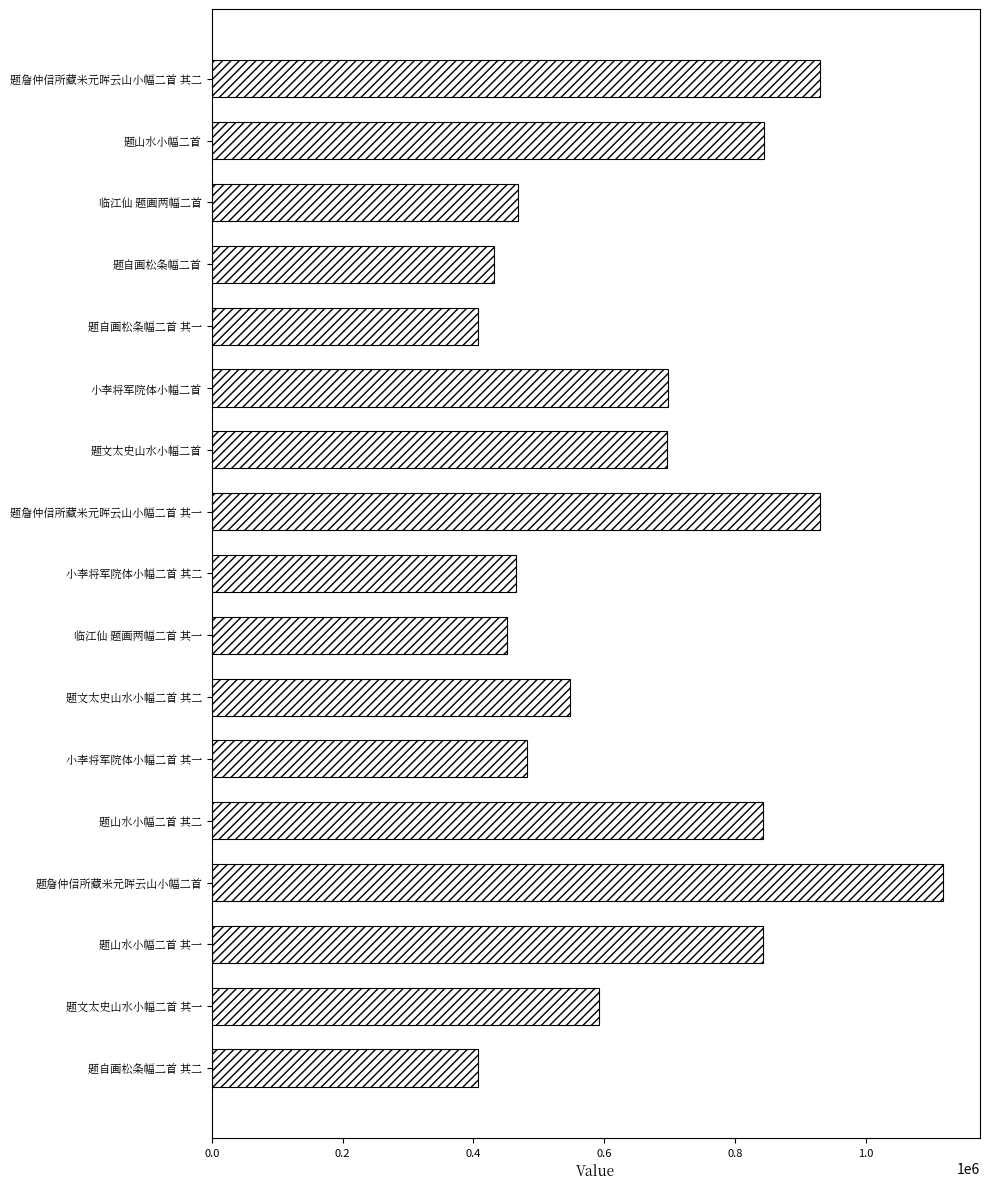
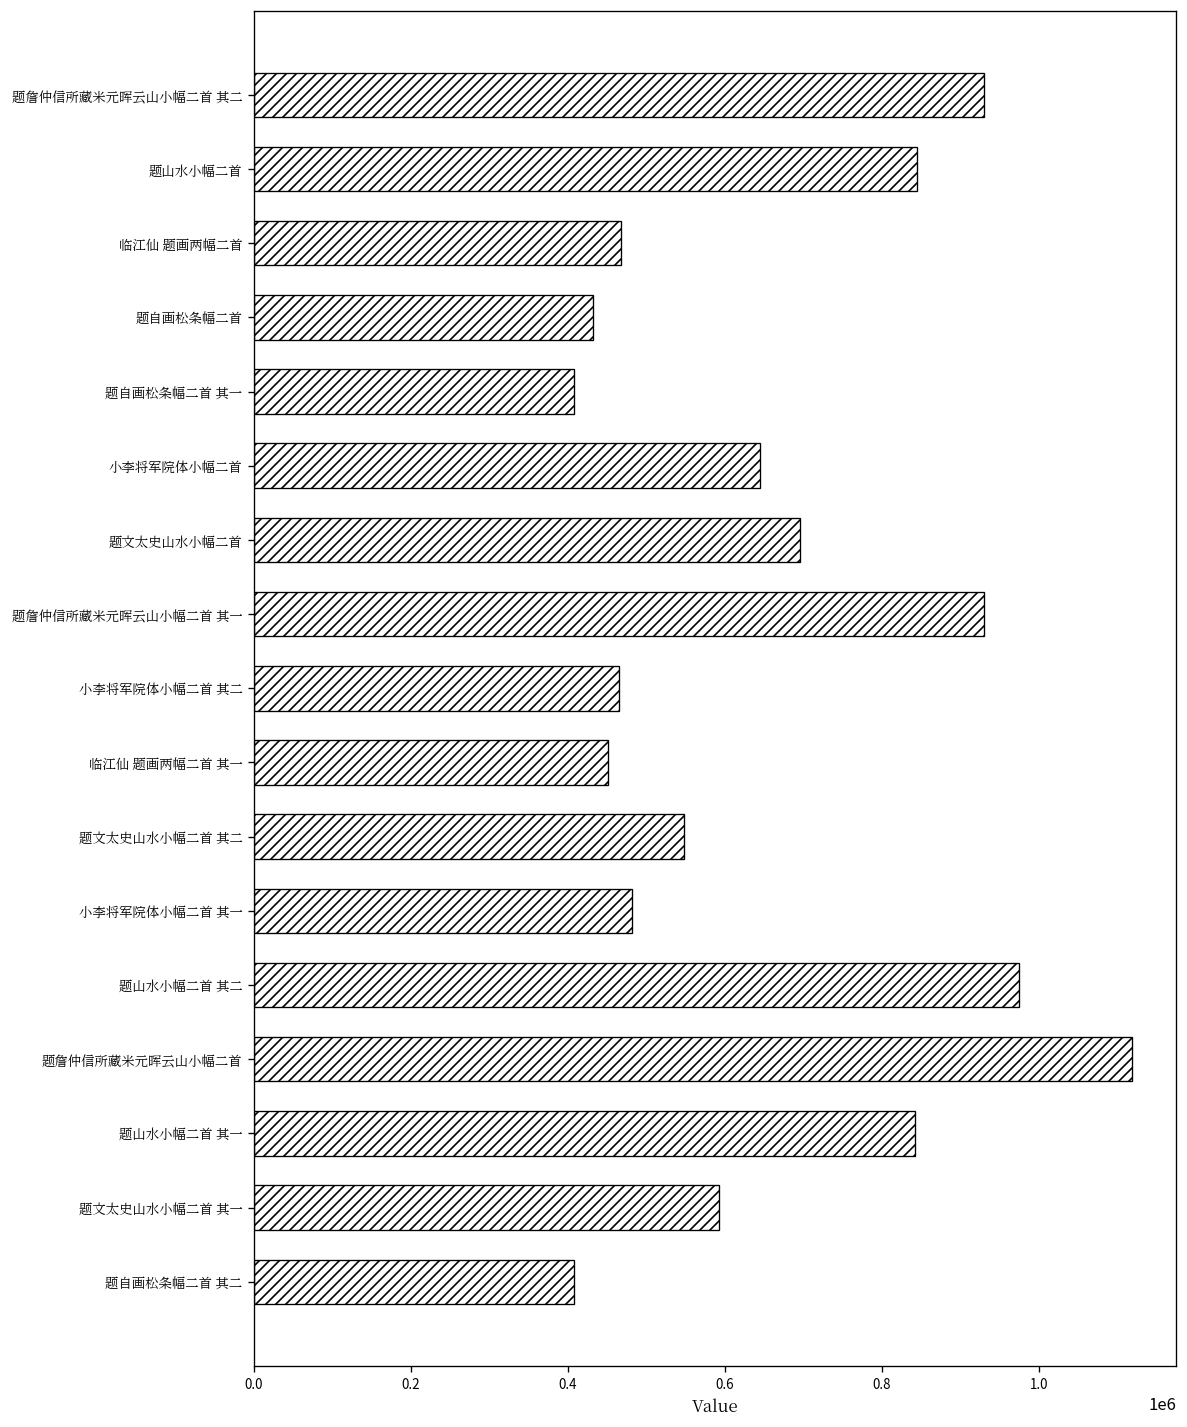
小李将军院体小幅二首: 700000 -> 640000
题山水小幅二首 其二: 840000 -> 970000
